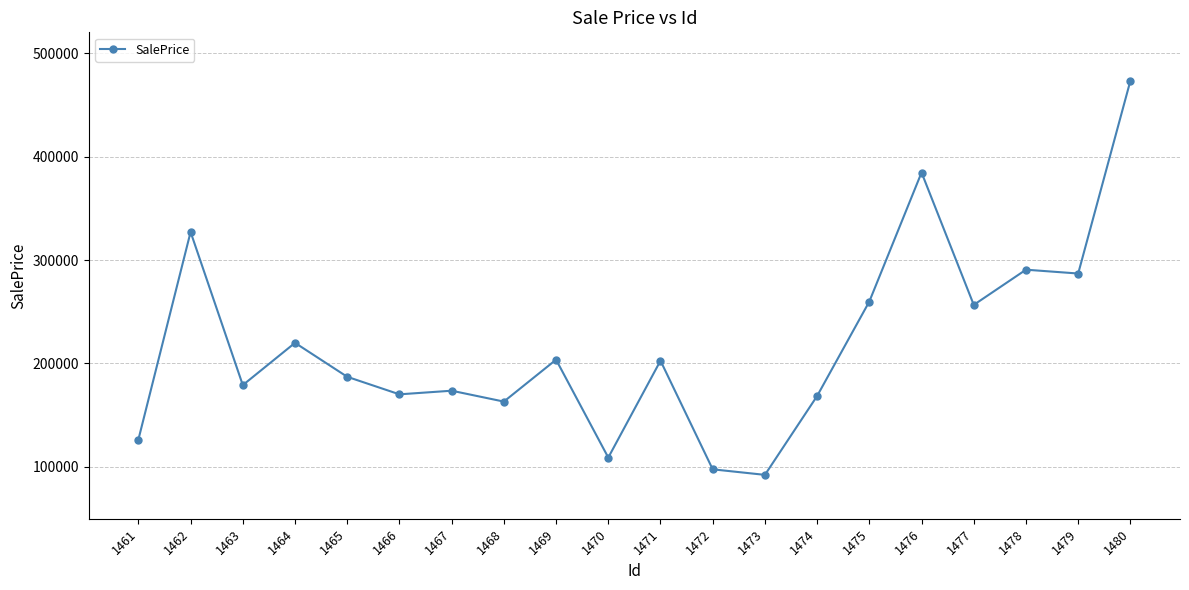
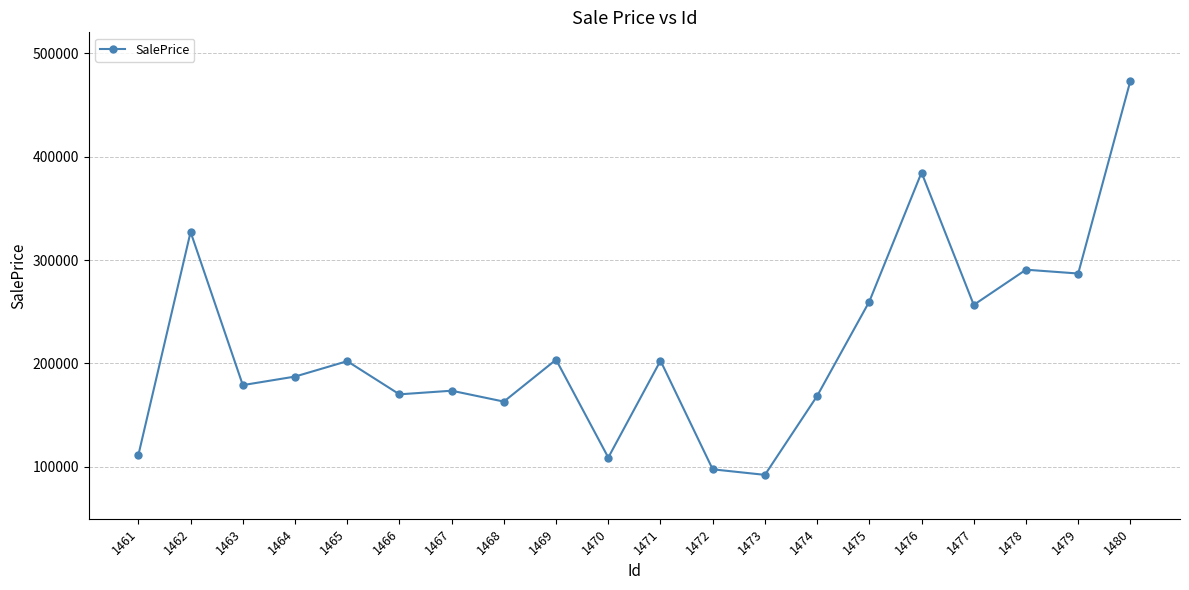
1461: 126000 -> 112000
1464: 220000 -> 187000
1465: 187000 -> 202000
